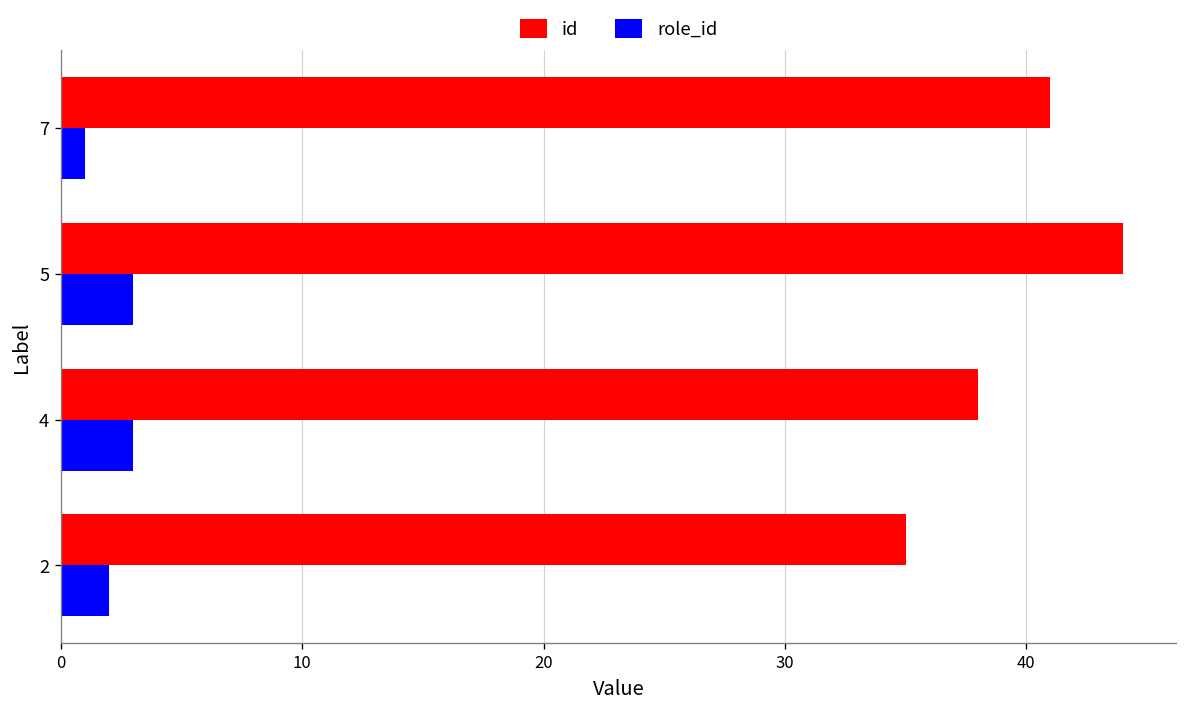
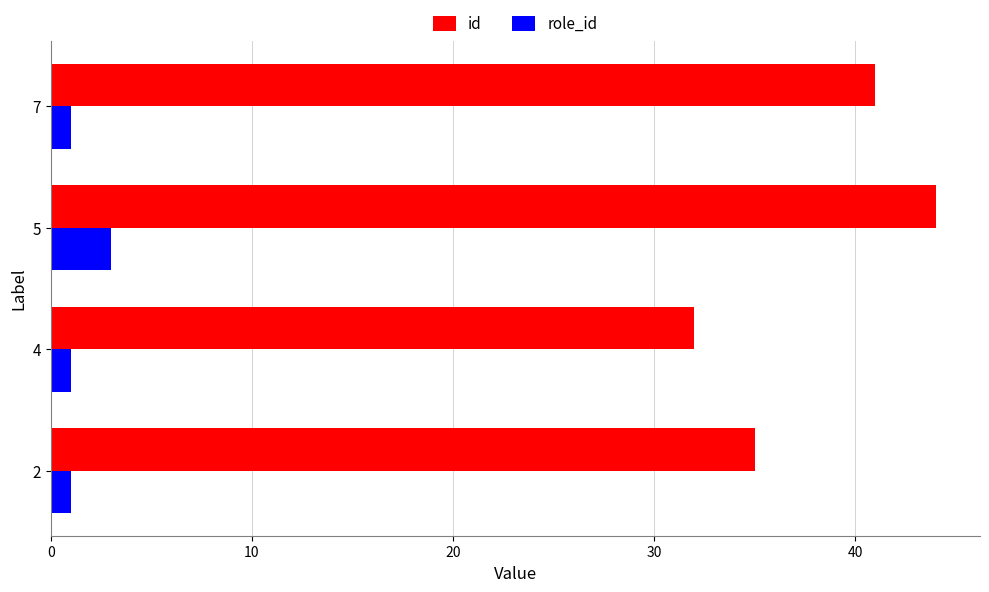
id, 4: 38 -> 32
role_id, 4: 3 -> 1
role_id, 2: 2 -> 1
